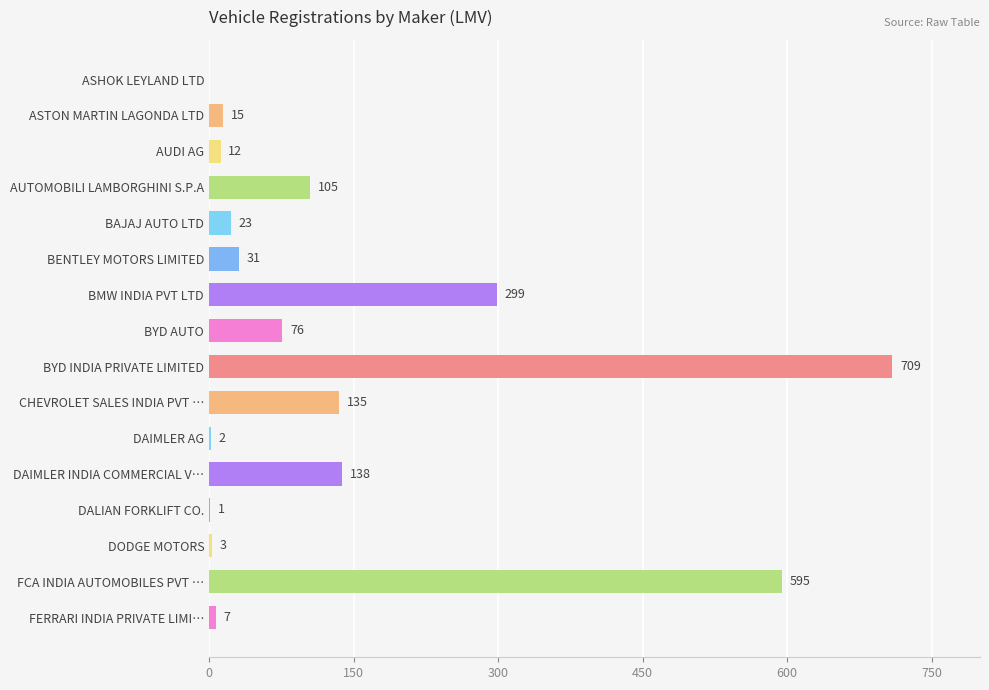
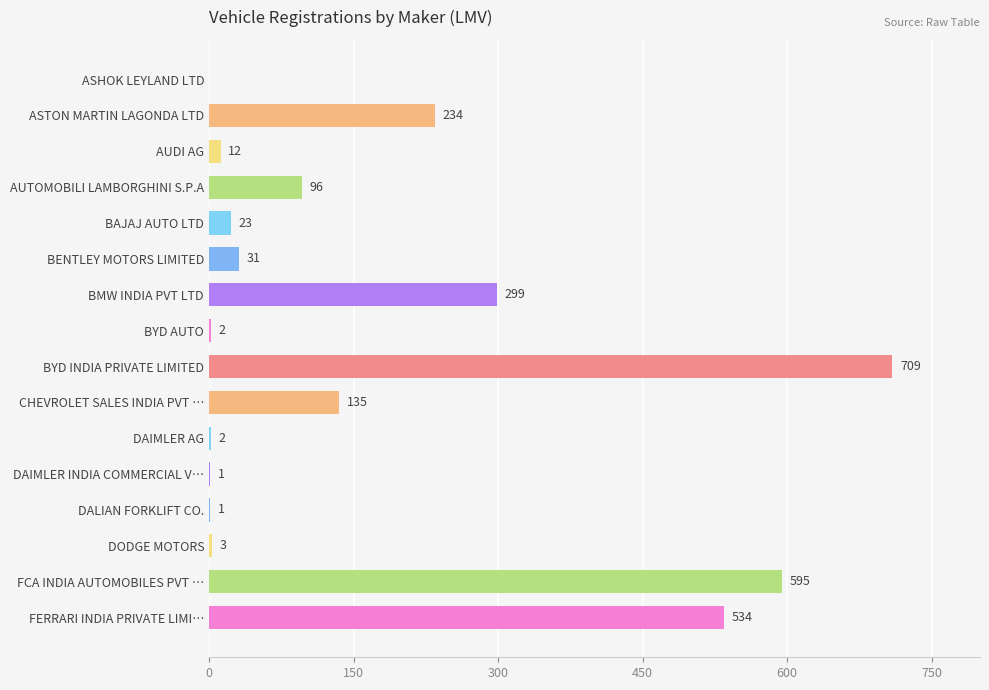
ASTON MARTIN LAGONDA LTD: 15 -> 234
AUTOMOBILI LAMBORGHINI S.P.A: 105 -> 96
BYD AUTO: 76 -> 2
DAIMLER INDIA COMMERCIAL V…: 138 -> 1
FERRARI INDIA PRIVATE LIMI…: 7 -> 534
